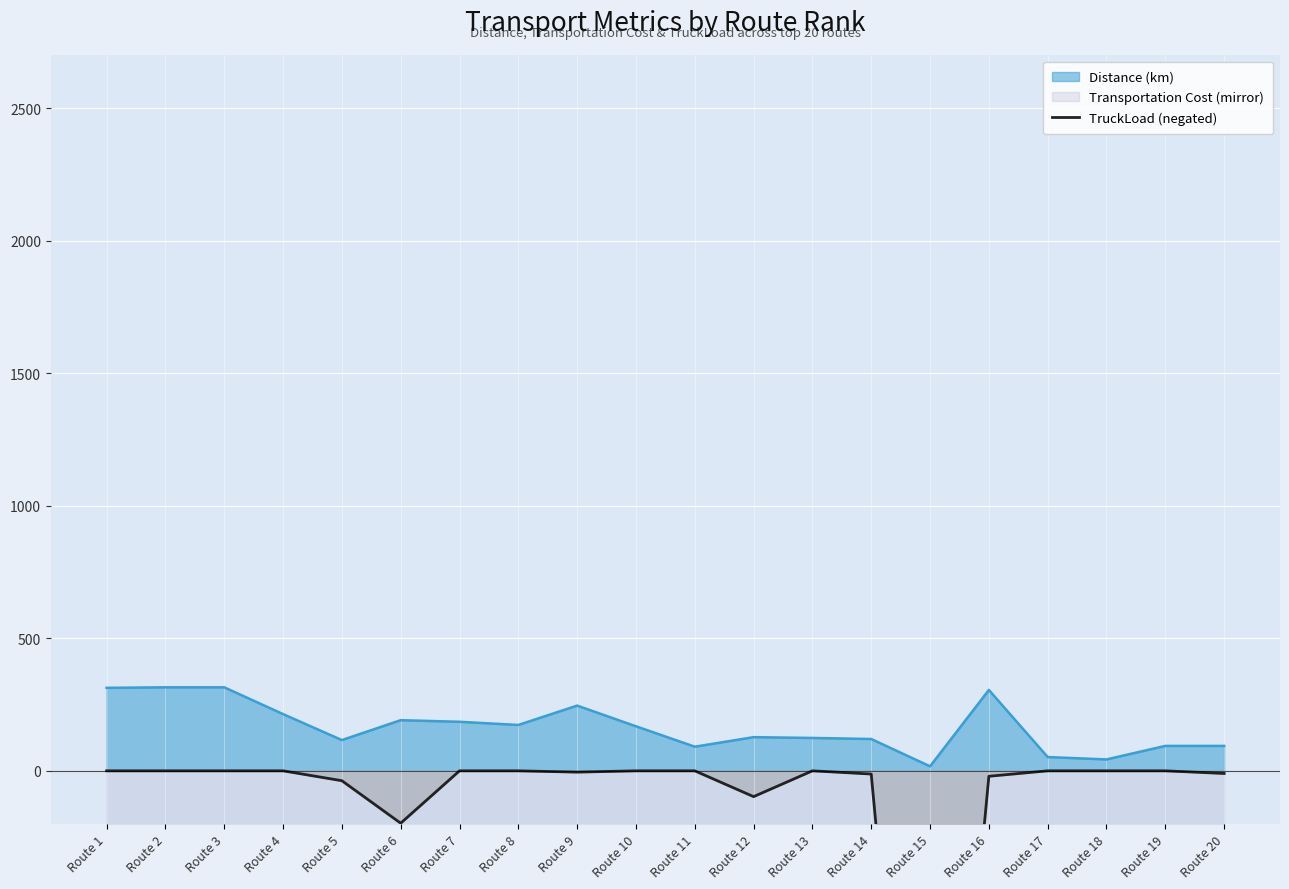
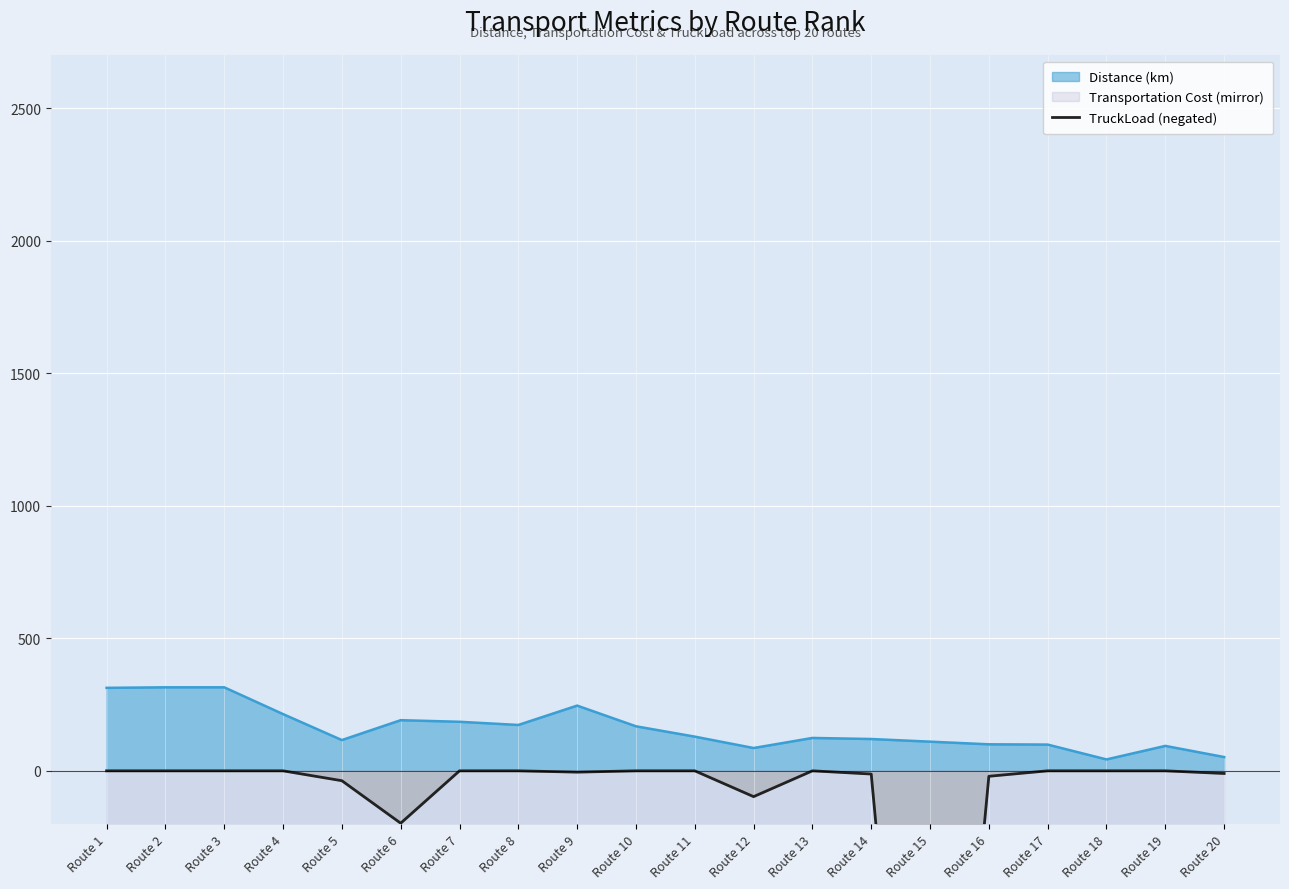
Distance (km), Route 11: 90 -> 130
Distance (km), Route 12: 130 -> 90
Distance (km), Route 15: 20 -> 110
Distance (km), Route 16: 310 -> 100
Distance (km), Route 17: 50 -> 100
Distance (km), Route 20: 90 -> 50
